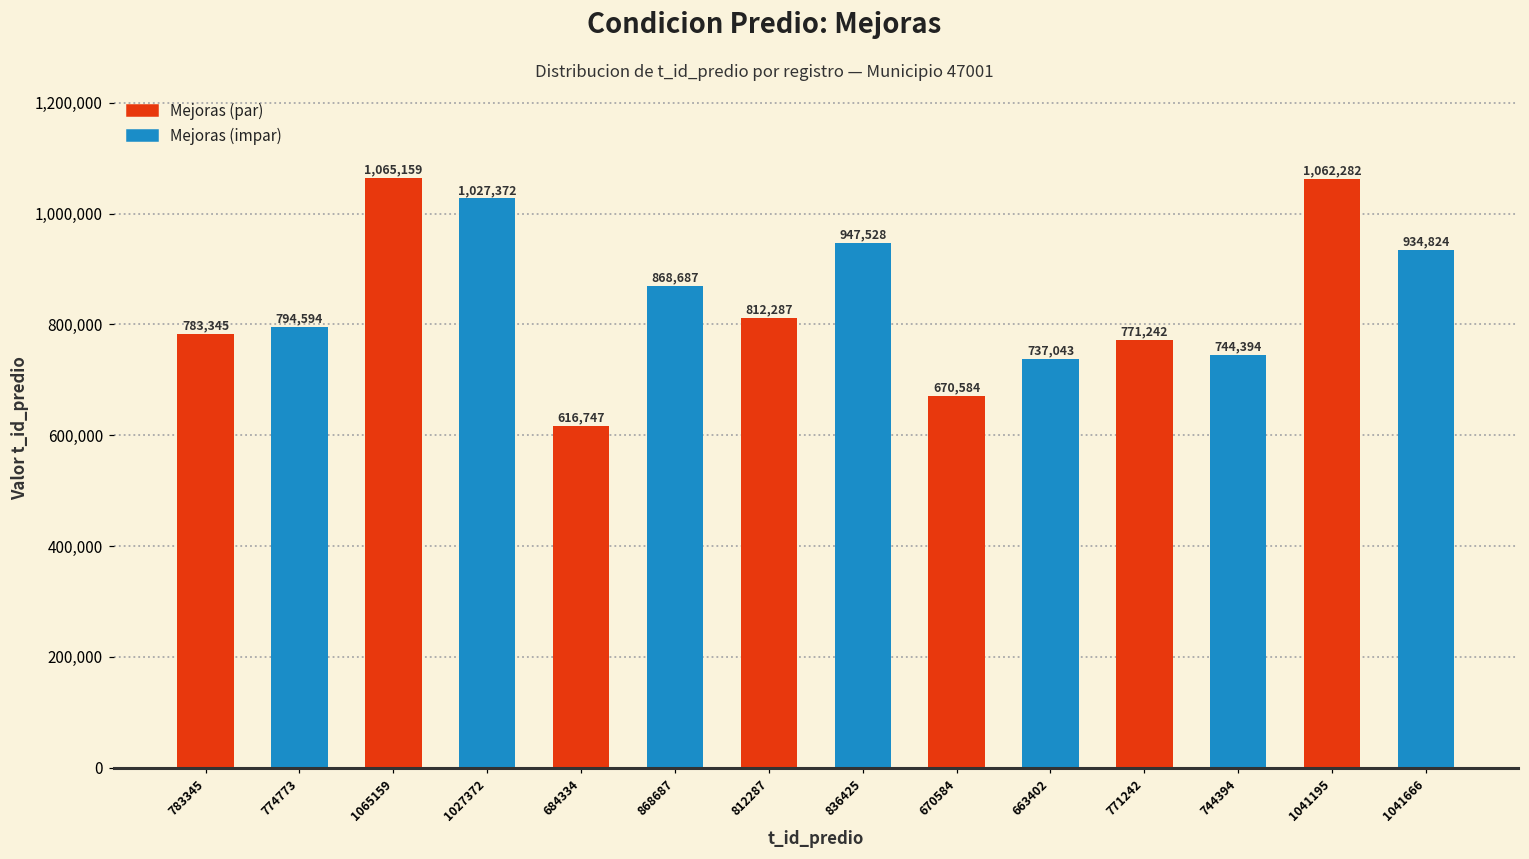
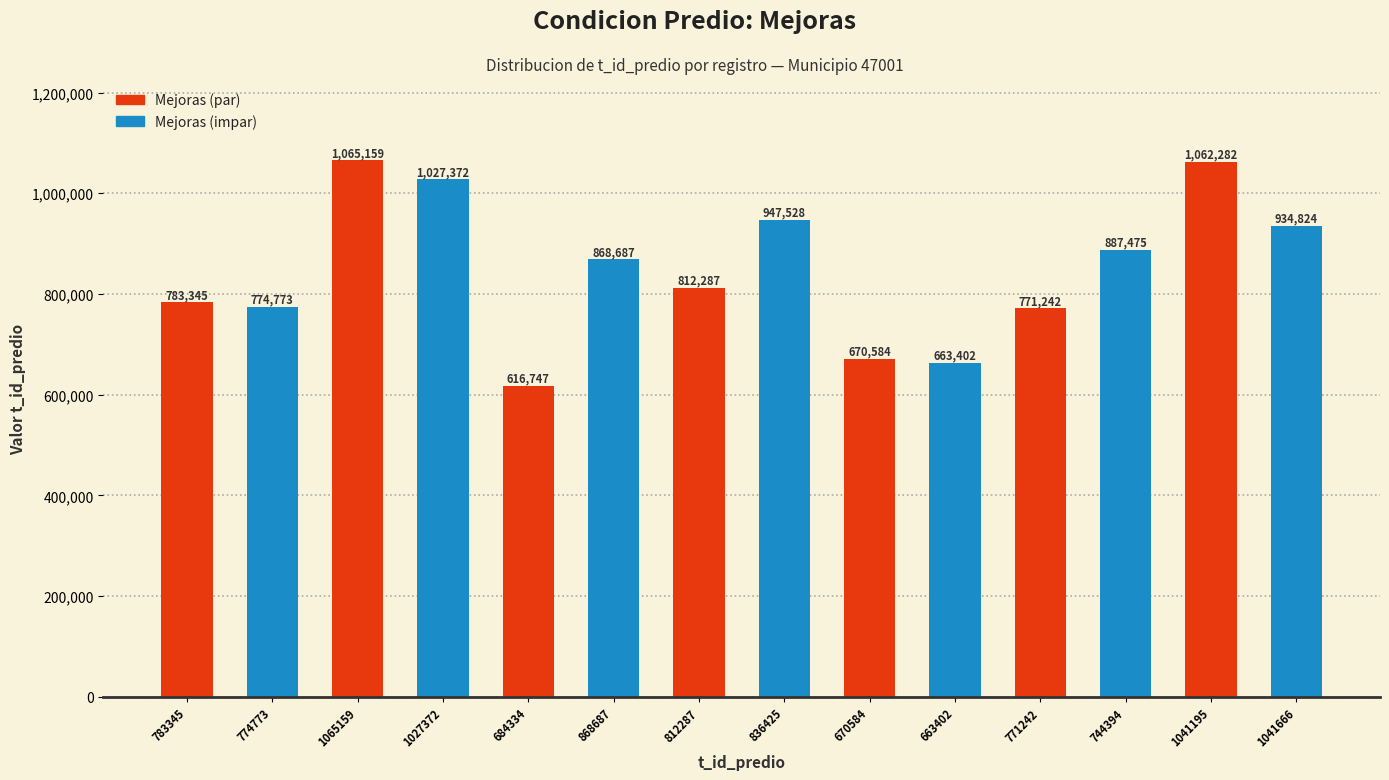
774773: 794,594 -> 774,773
663402: 737,043 -> 663,402
744394: 744,394 -> 887,475
